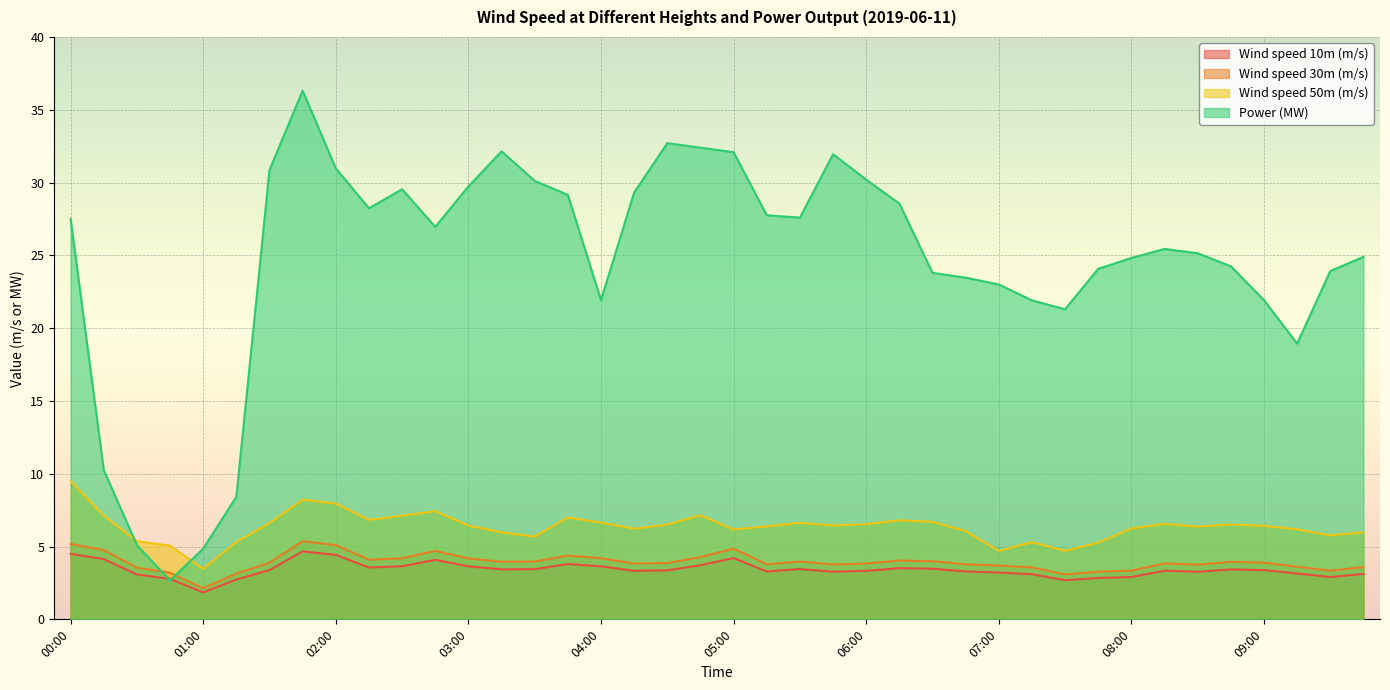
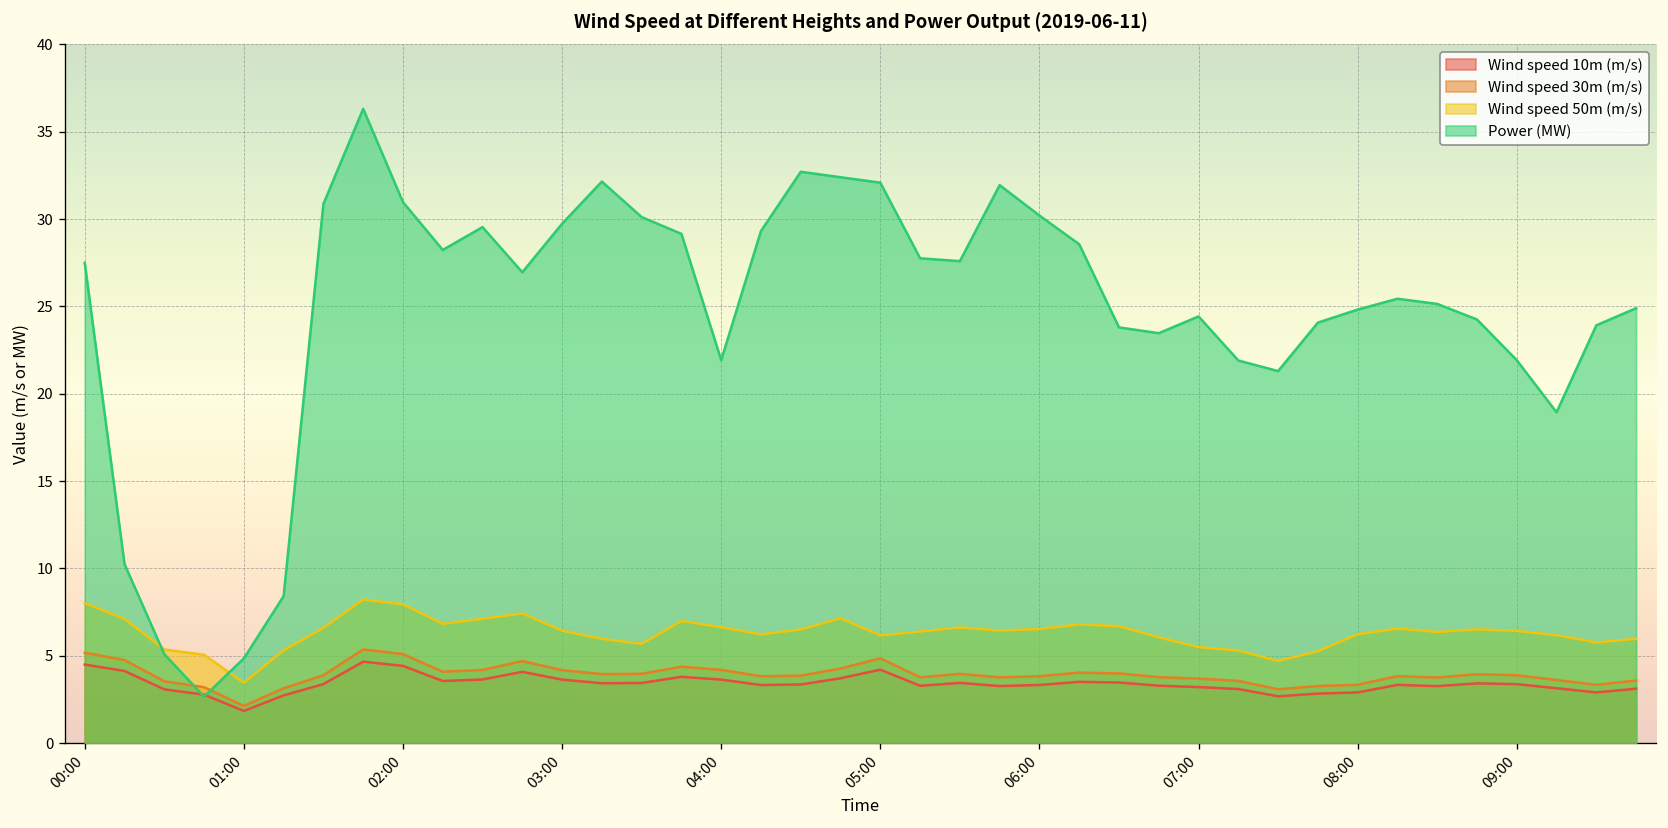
Wind speed 50m (m/s), 00:00: 9.5 -> 8.0
Wind speed 50m (m/s), 07:00: 4.7 -> 5.5
Power (MW), 07:00: 23.0 -> 24.4
